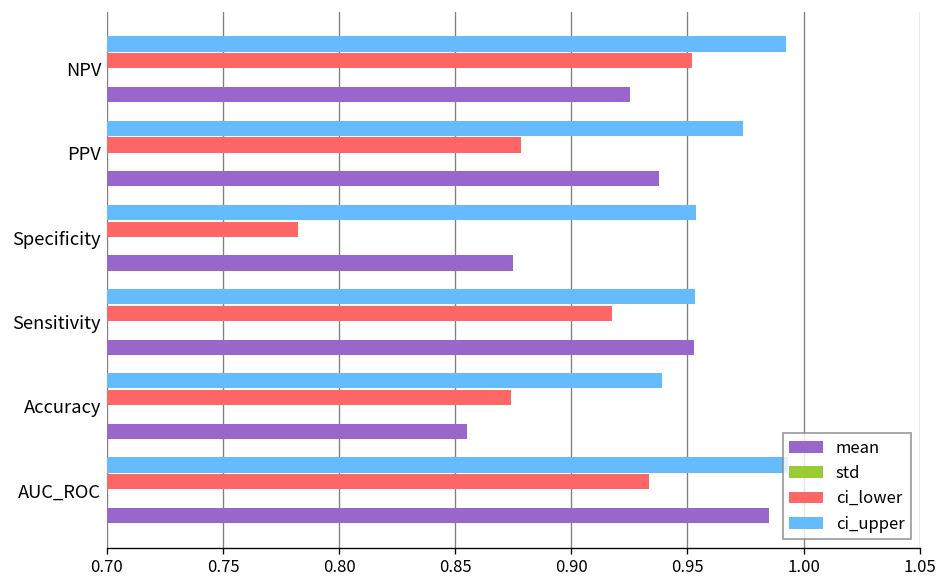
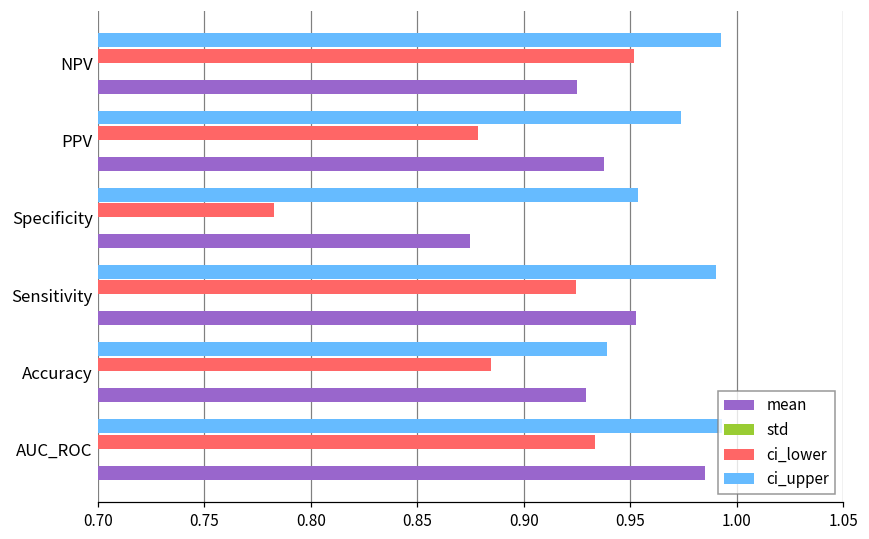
ci_upper, Sensitivity: 0.953 -> 0.990
ci_lower, Sensitivity: 0.918 -> 0.924
ci_lower, Accuracy: 0.874 -> 0.885
mean, Accuracy: 0.855 -> 0.929
